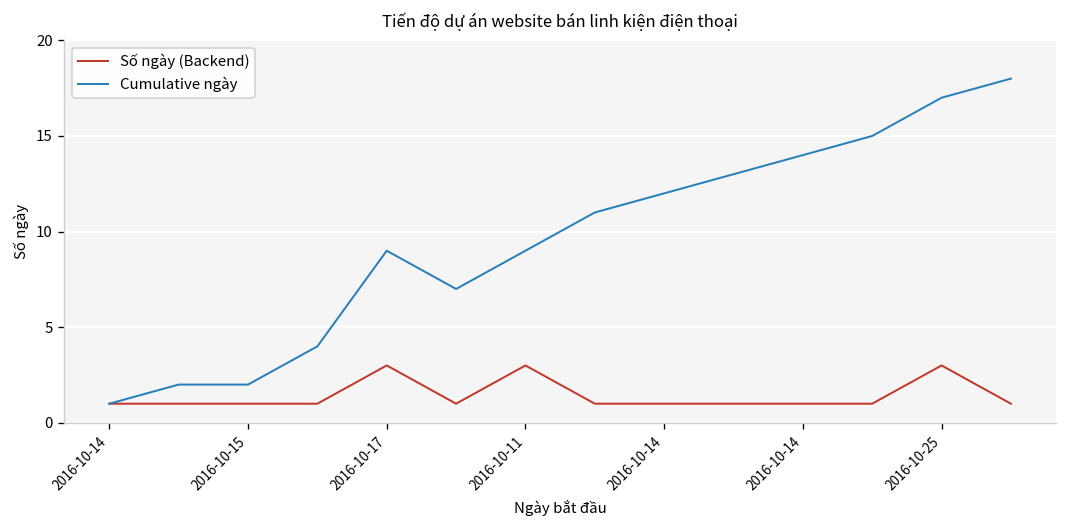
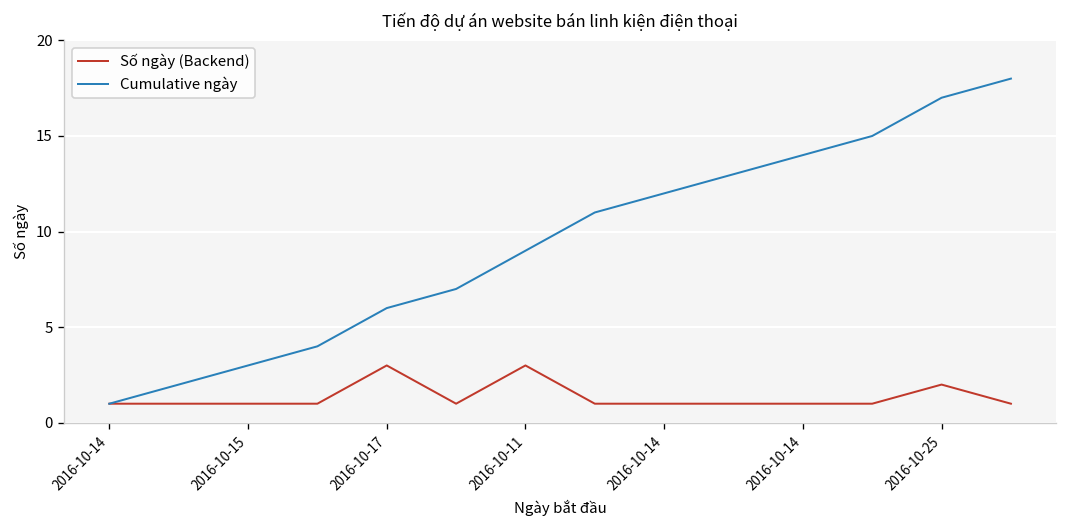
Cumulative ngày, 2016-10-15: 2 -> 3
Cumulative ngày, 2016-10-17: 9 -> 6
Số ngày (Backend), 2016-10-25: 3 -> 2
